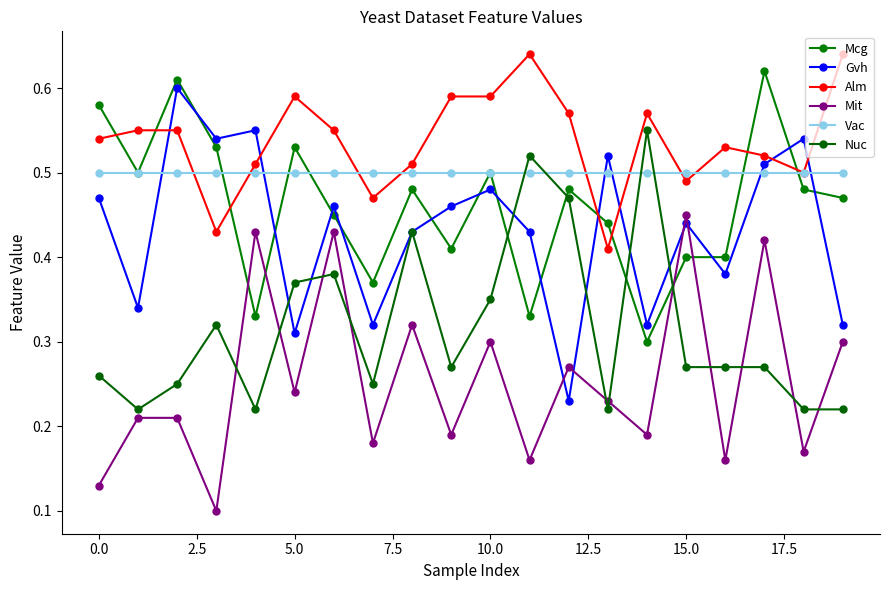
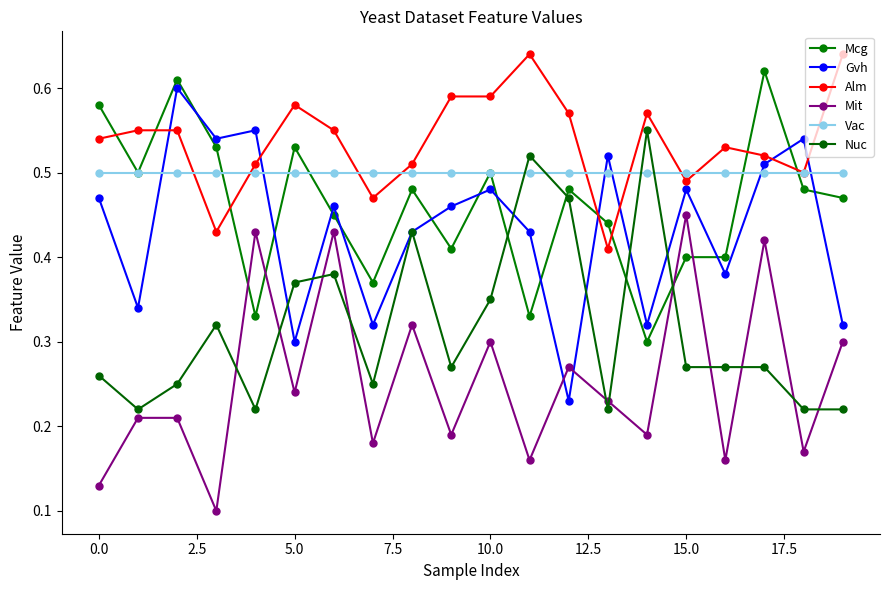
Gvh, 5.0: 0.31 -> 0.30
Alm, 5.0: 0.59 -> 0.58
Gvh, 15.0: 0.44 -> 0.48
